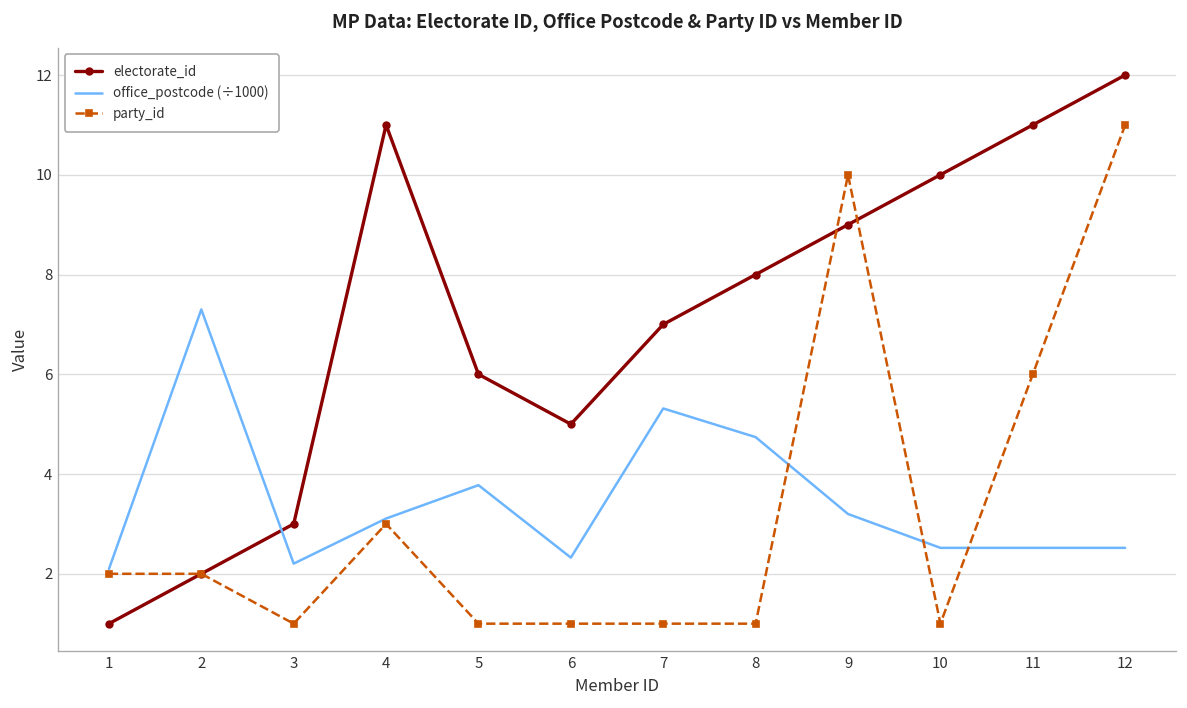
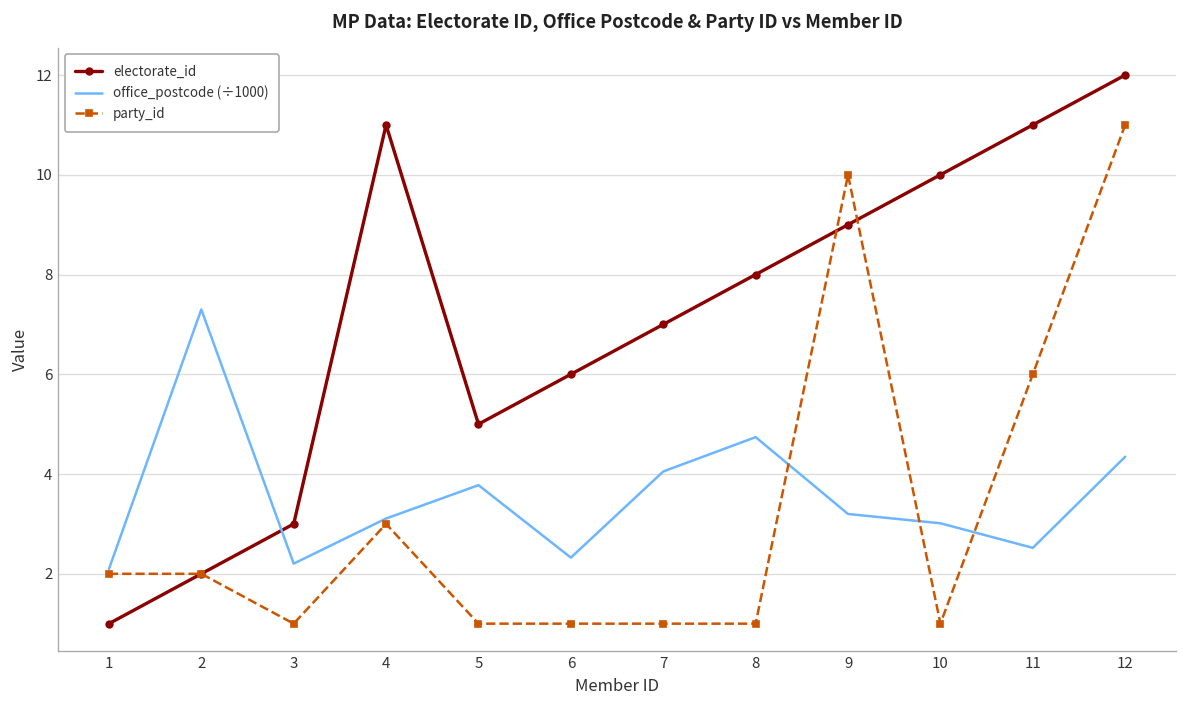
electorate_id, 5: 6 -> 5
electorate_id, 6: 5 -> 6
office_postcode (÷1000), 7: 5.3 -> 4.1
office_postcode (÷1000), 10: 2.5 -> 3.0
office_postcode (÷1000), 12: 2.5 -> 4.3
